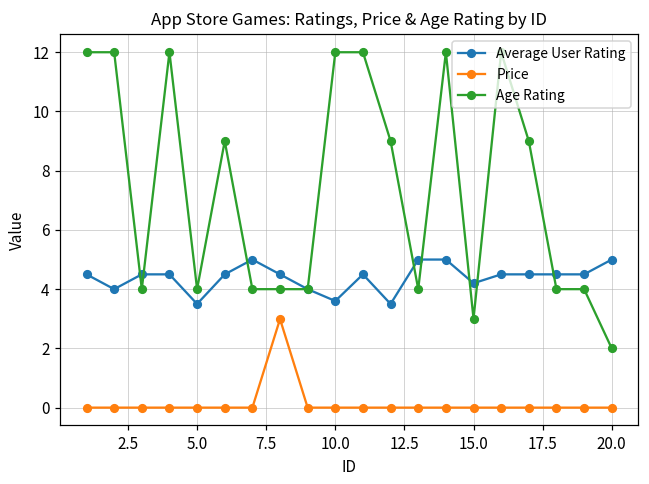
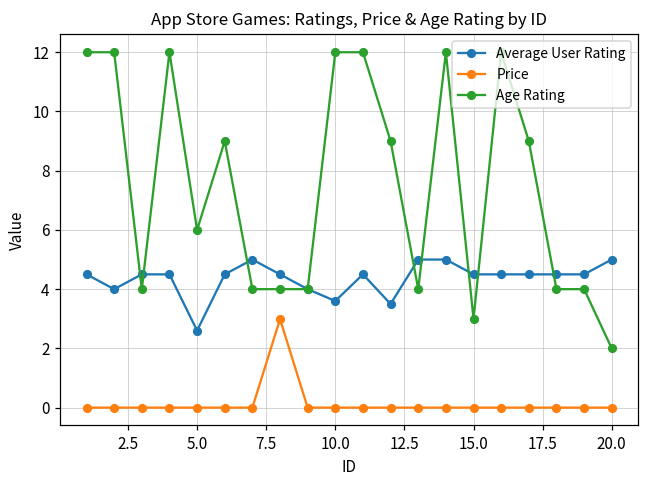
Average User Rating, 5.0: 3.5 -> 2.6
Age Rating, 5.0: 4 -> 6
Average User Rating, 15.0: 4.2 -> 4.5
